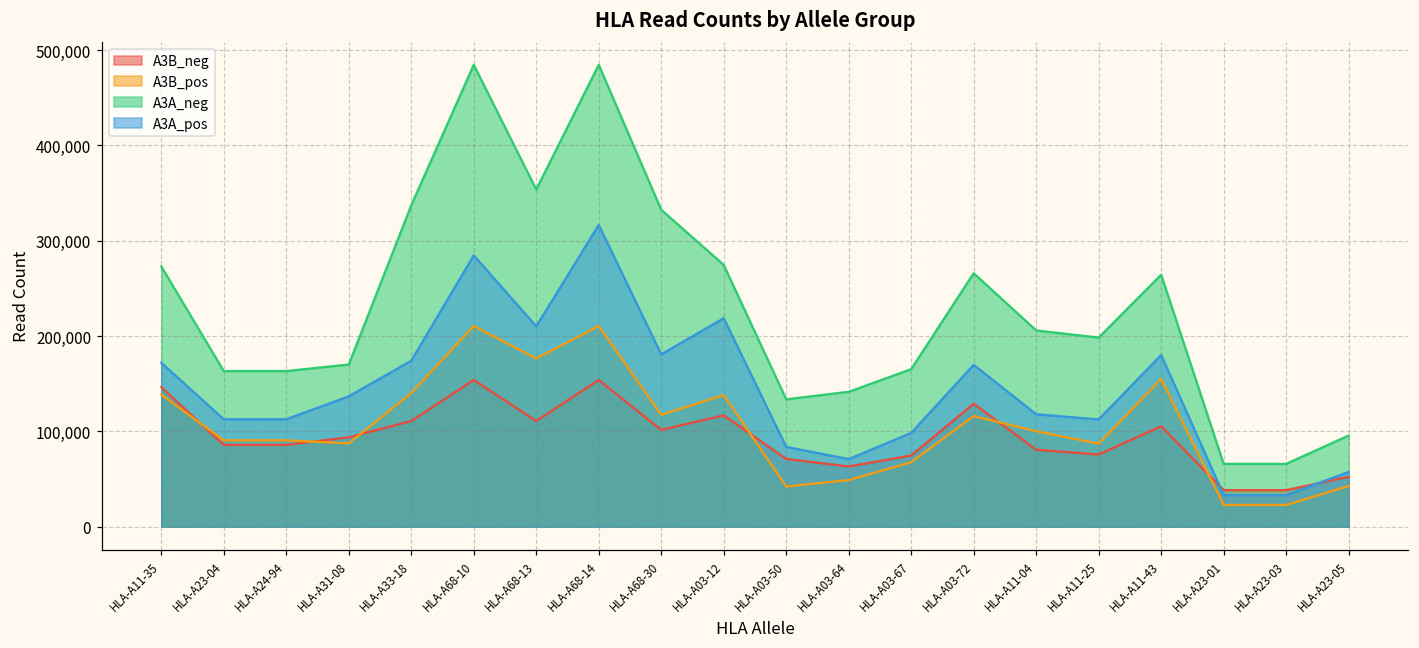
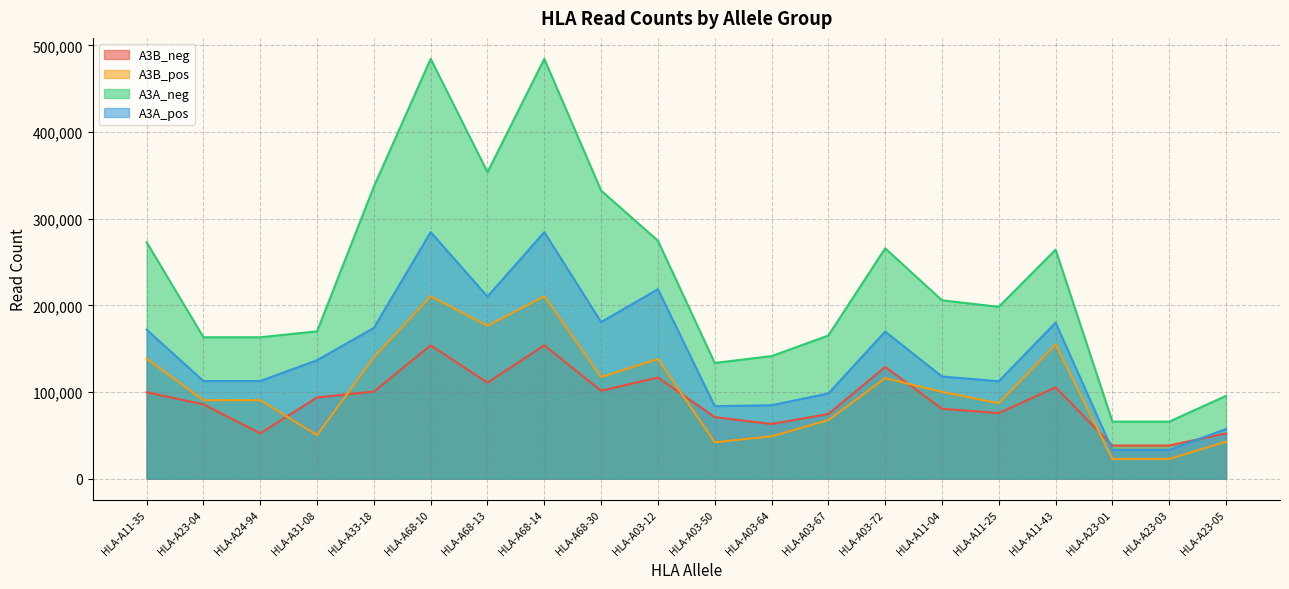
A3B_neg, HLA-A11-35: 150,000 -> 100,000
A3B_neg, HLA-A24-94: 90,000 -> 50,000
A3B_pos, HLA-A31-08: 90,000 -> 50,000
A3B_neg, HLA-A33-18: 110,000 -> 100,000
A3A_pos, HLA-A68-14: 320,000 -> 280,000
A3A_pos, HLA-A03-64: 70,000 -> 80,000
